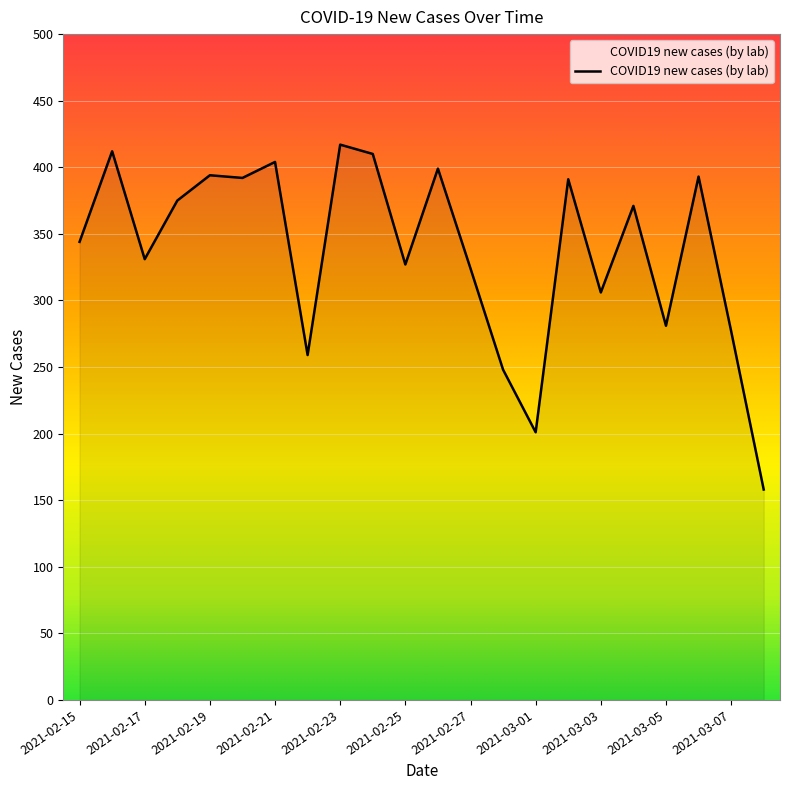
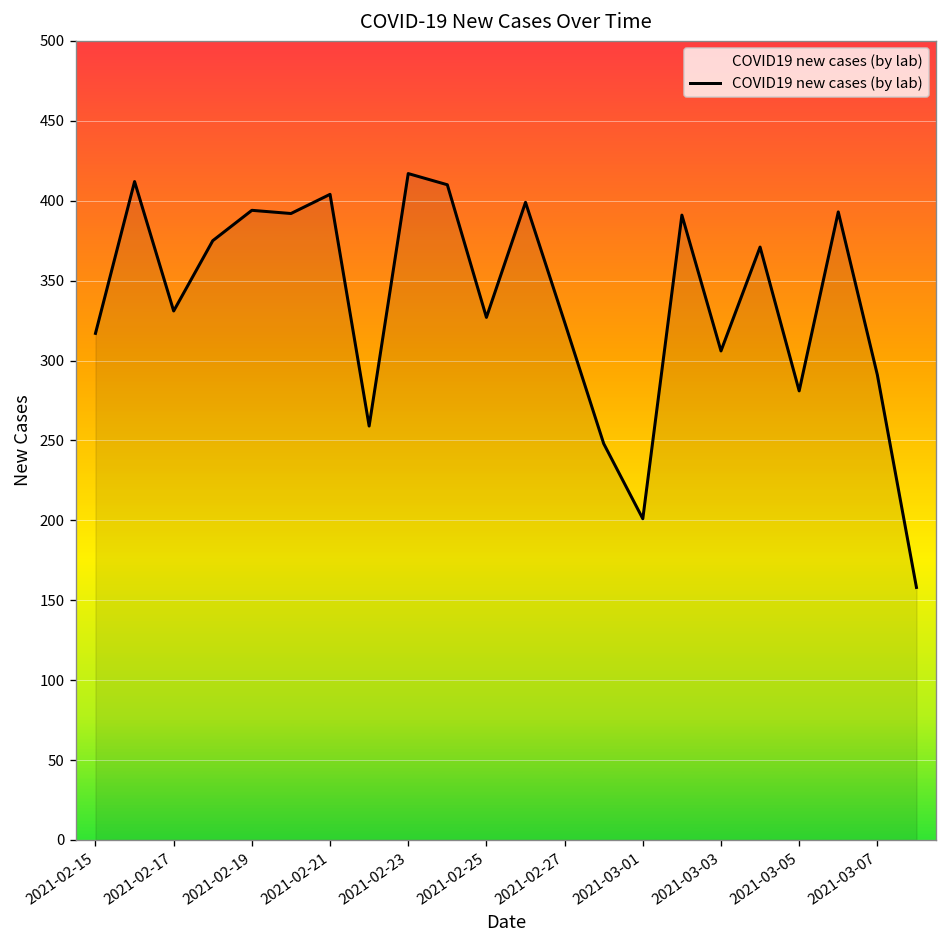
2021-02-15: 344 -> 317
2021-03-07: 277 -> 291
